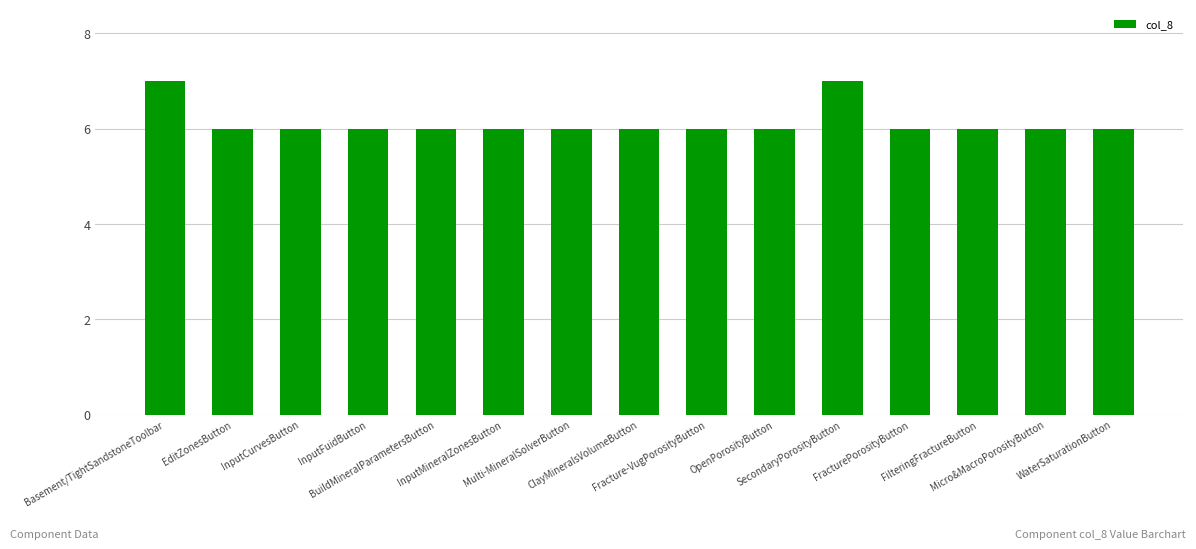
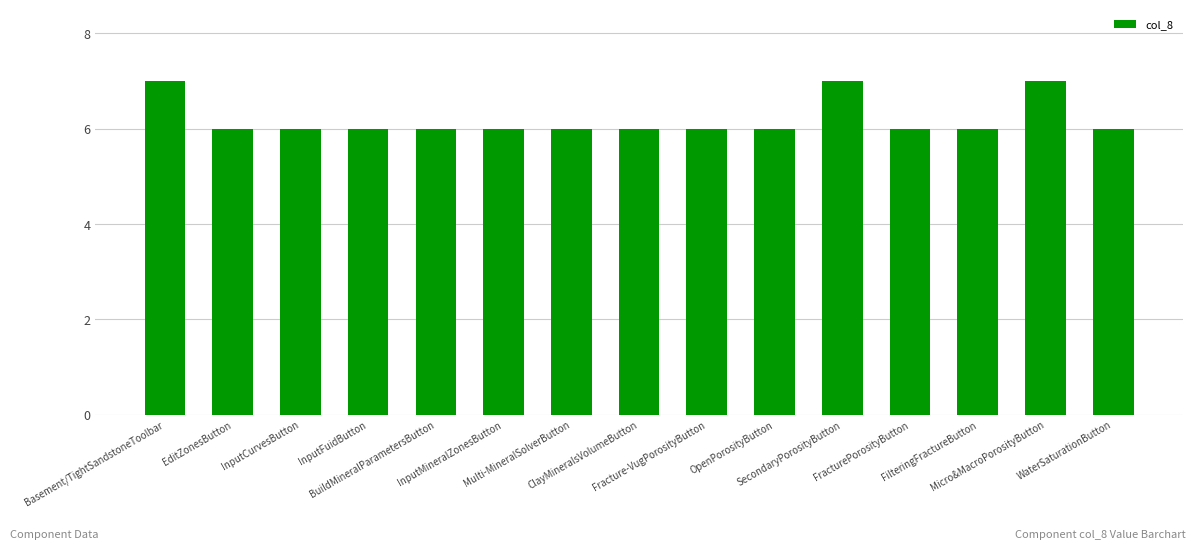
Micro&MacroPorosityButton: 6 -> 7
